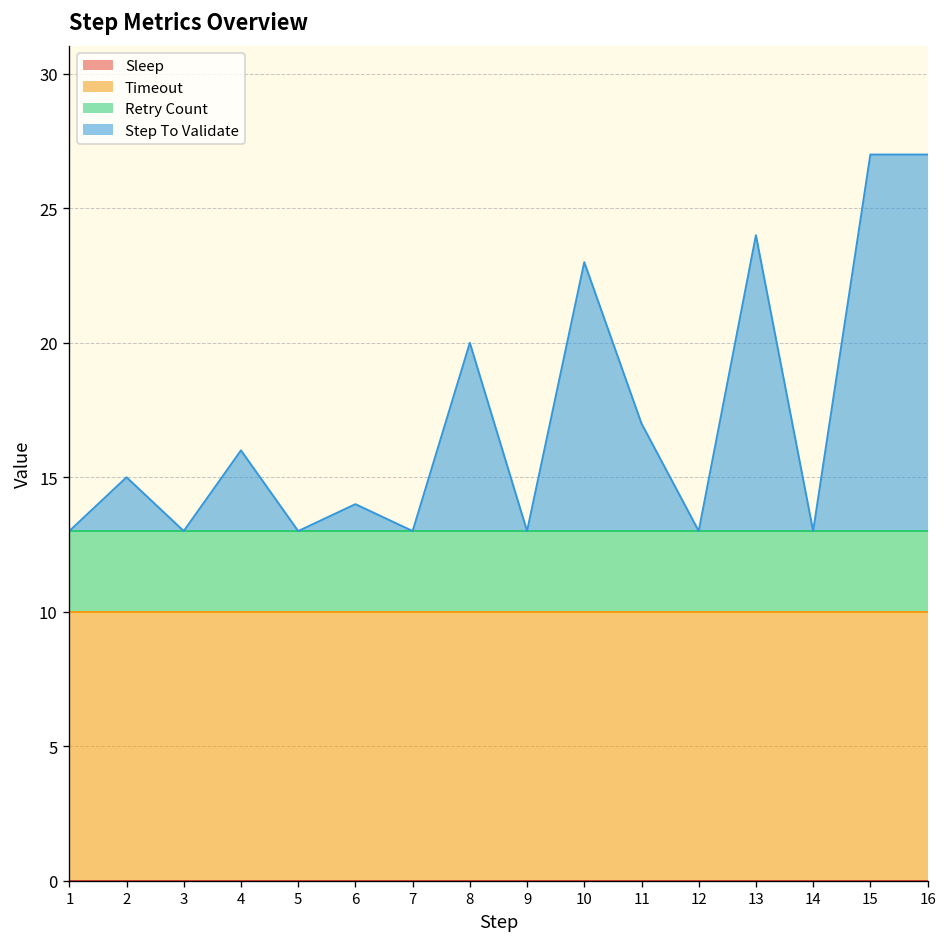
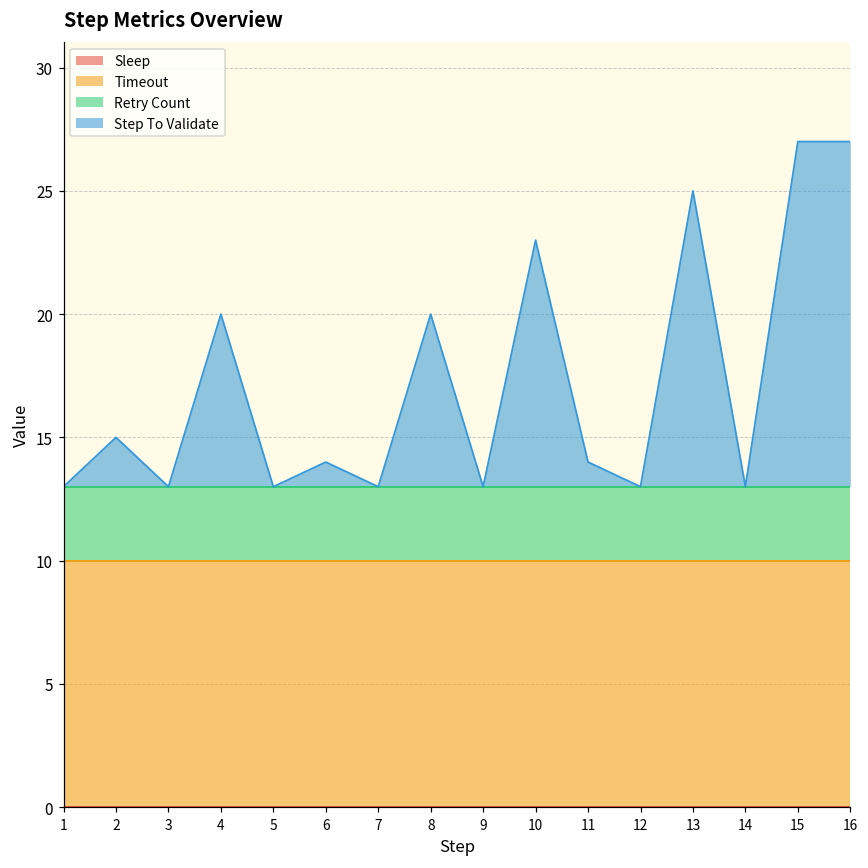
Step To Validate, 4: 16.0 -> 20.0
Step To Validate, 11: 17.0 -> 14.0
Step To Validate, 13: 24.0 -> 25.0
